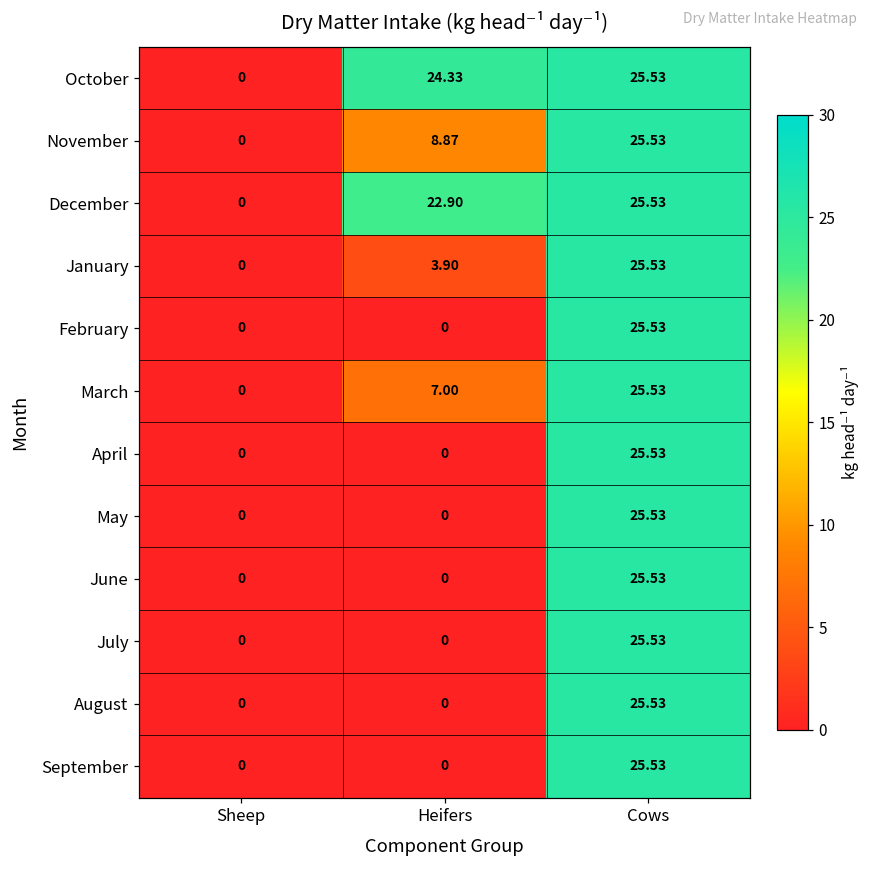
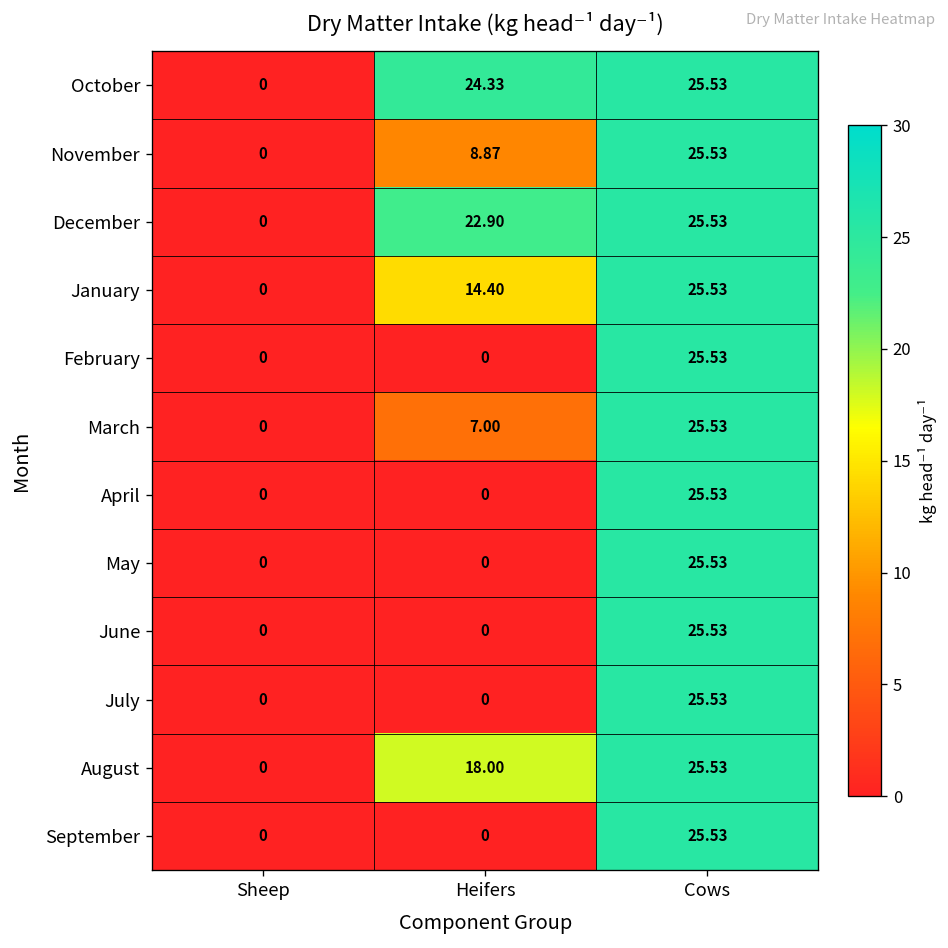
January, Heifers: 3.90 -> 14.40
August, Heifers: 0 -> 18.00
